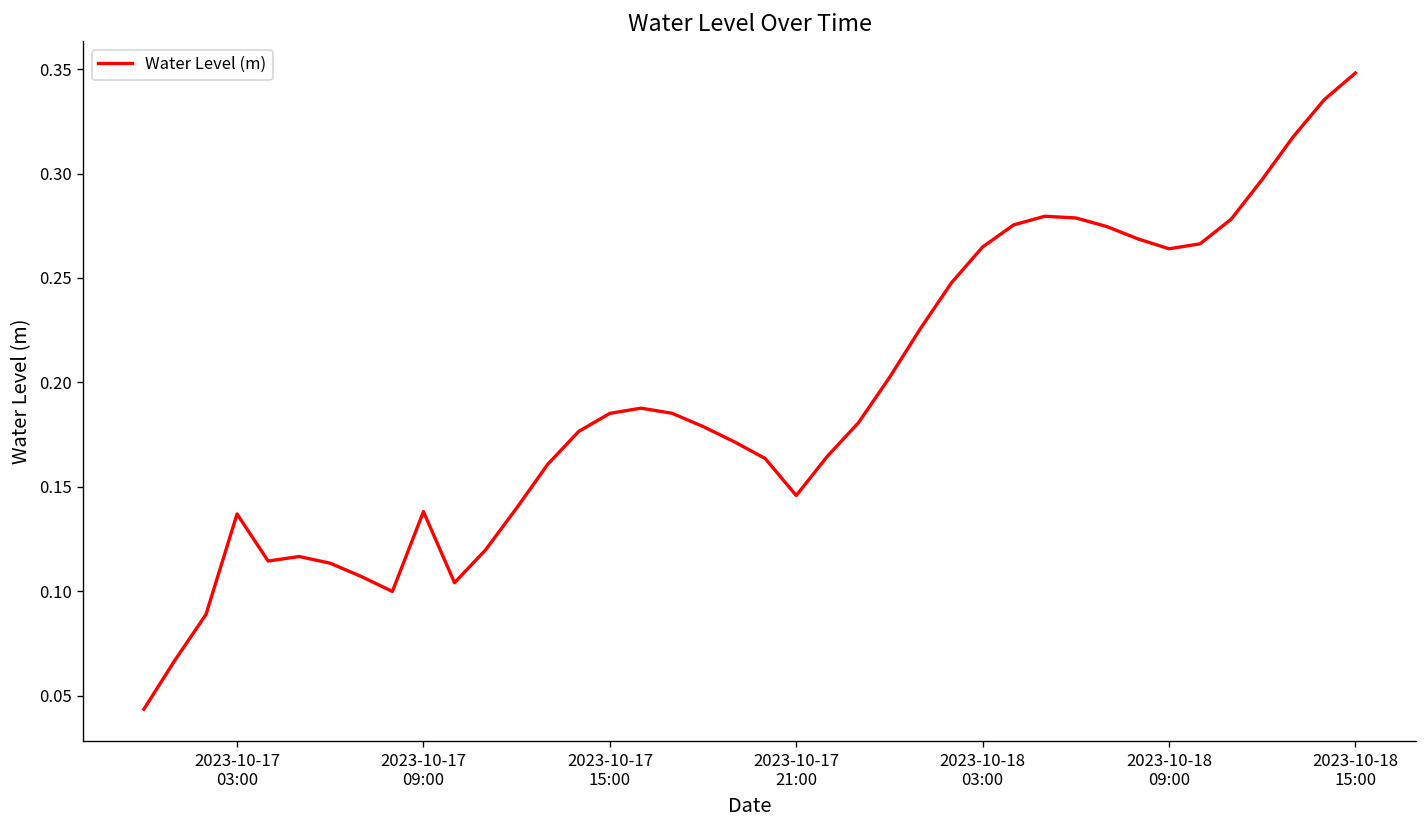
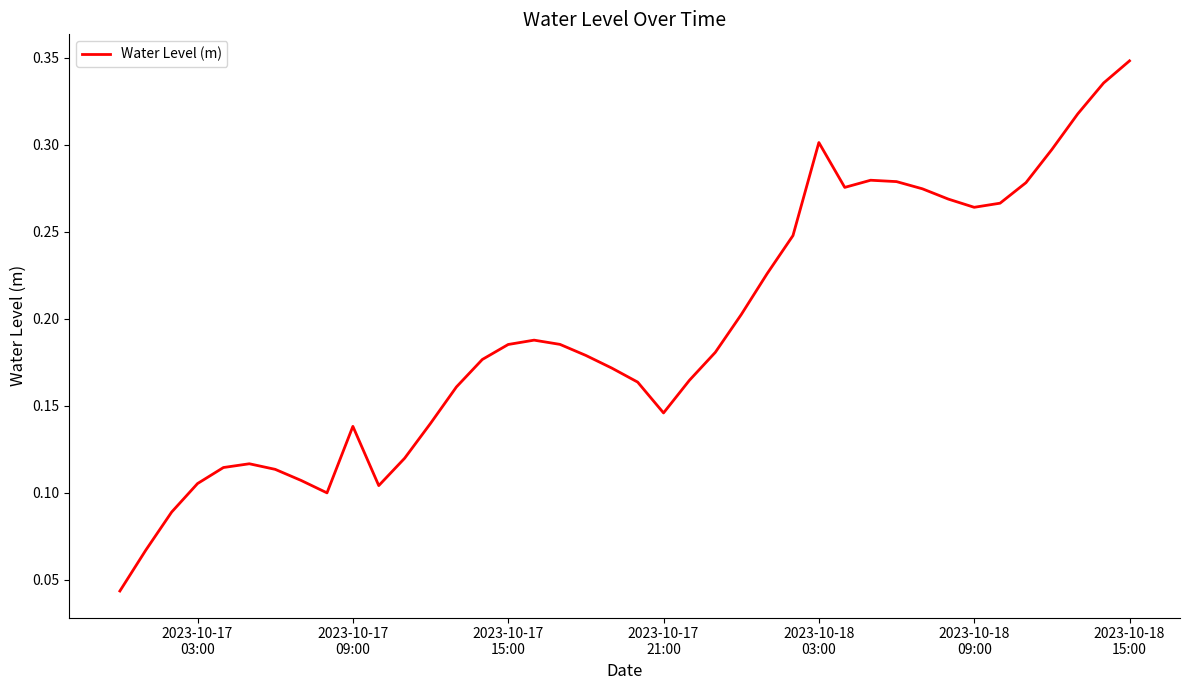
2023-10-17 03:00: 0.137 -> 0.105
2023-10-18 03:00: 0.265 -> 0.301
